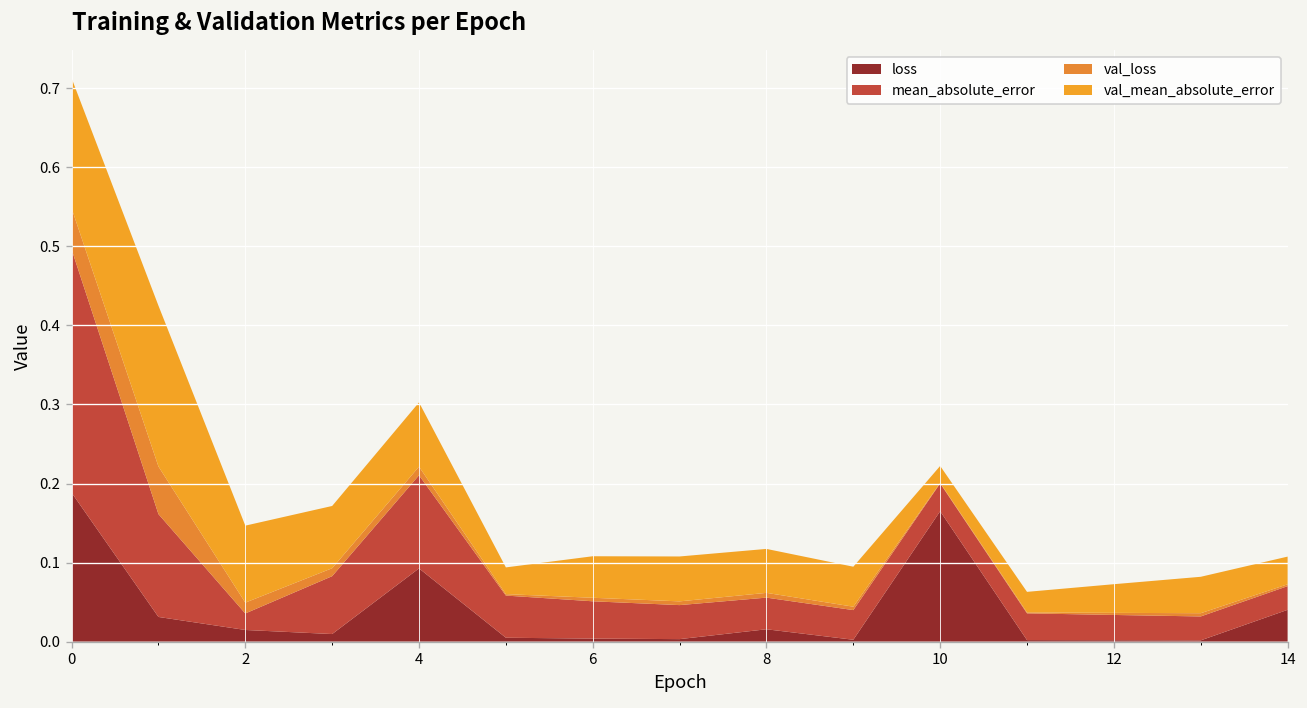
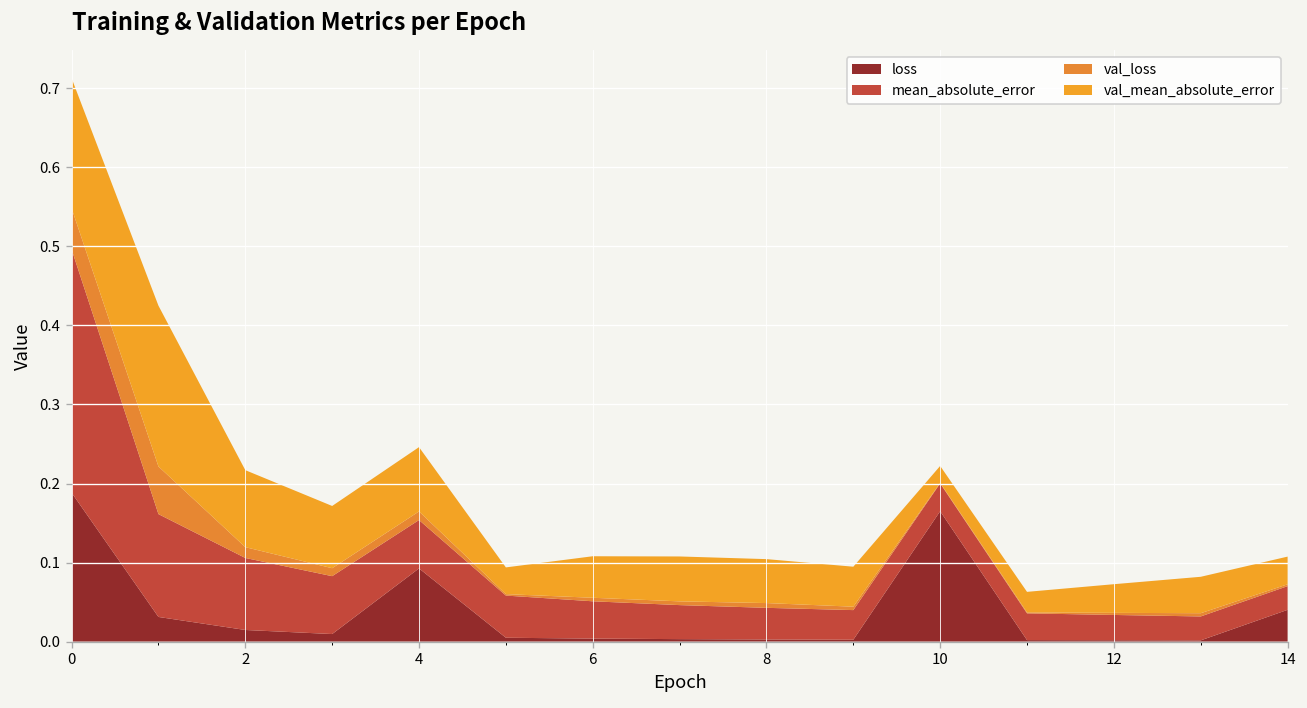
mean_absolute_error, 2: 0.02 -> 0.09
mean_absolute_error, 4: 0.12 -> 0.06
loss, 8: 0.02 -> 0.00
